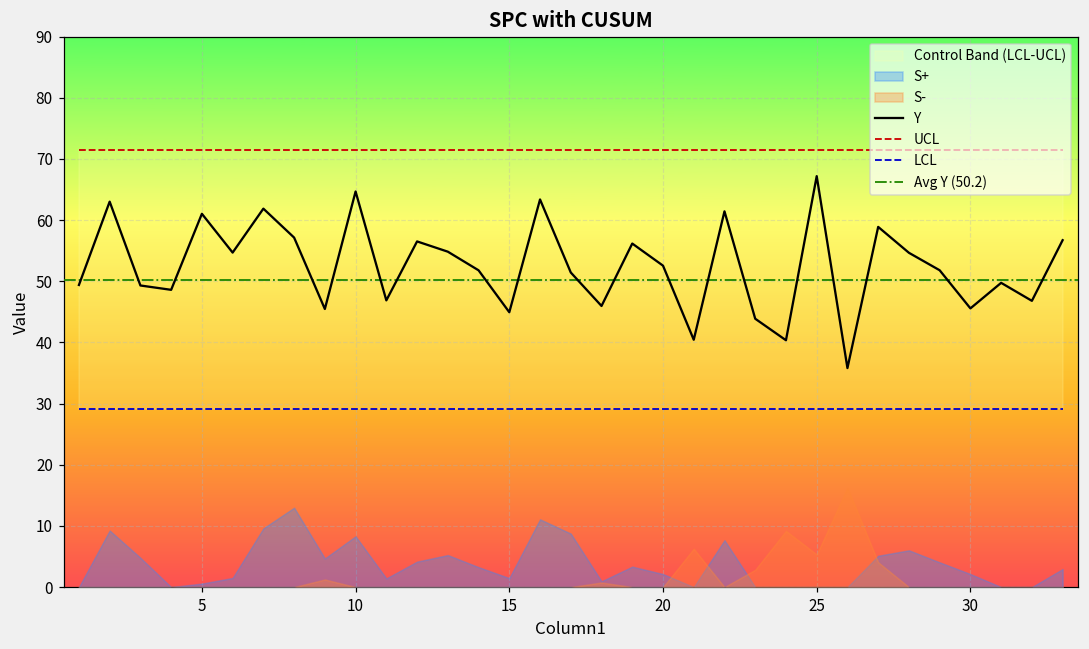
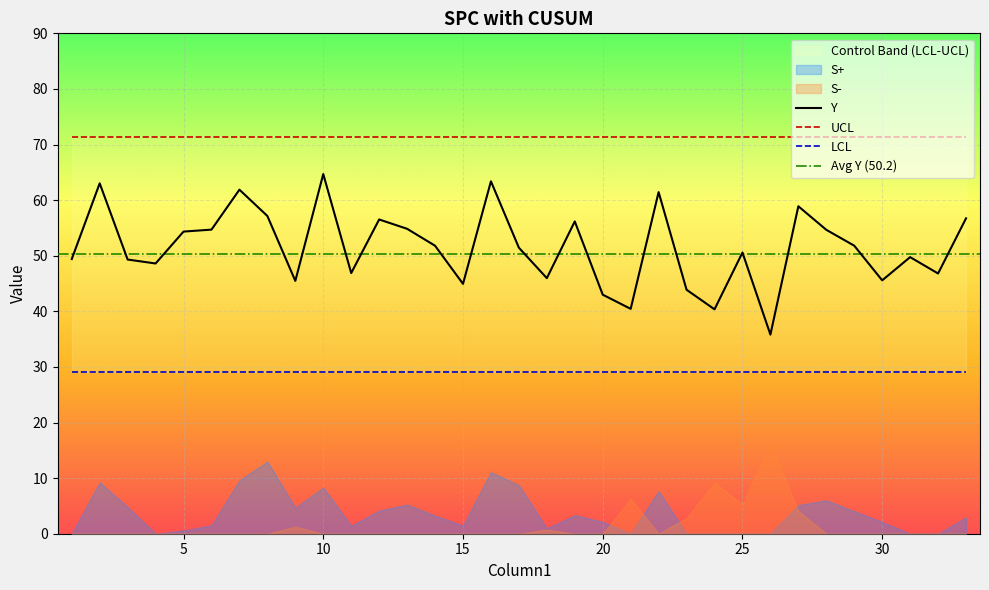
Y, 5: 61 -> 54
Y, 20: 53 -> 43
Y, 25: 67 -> 51
